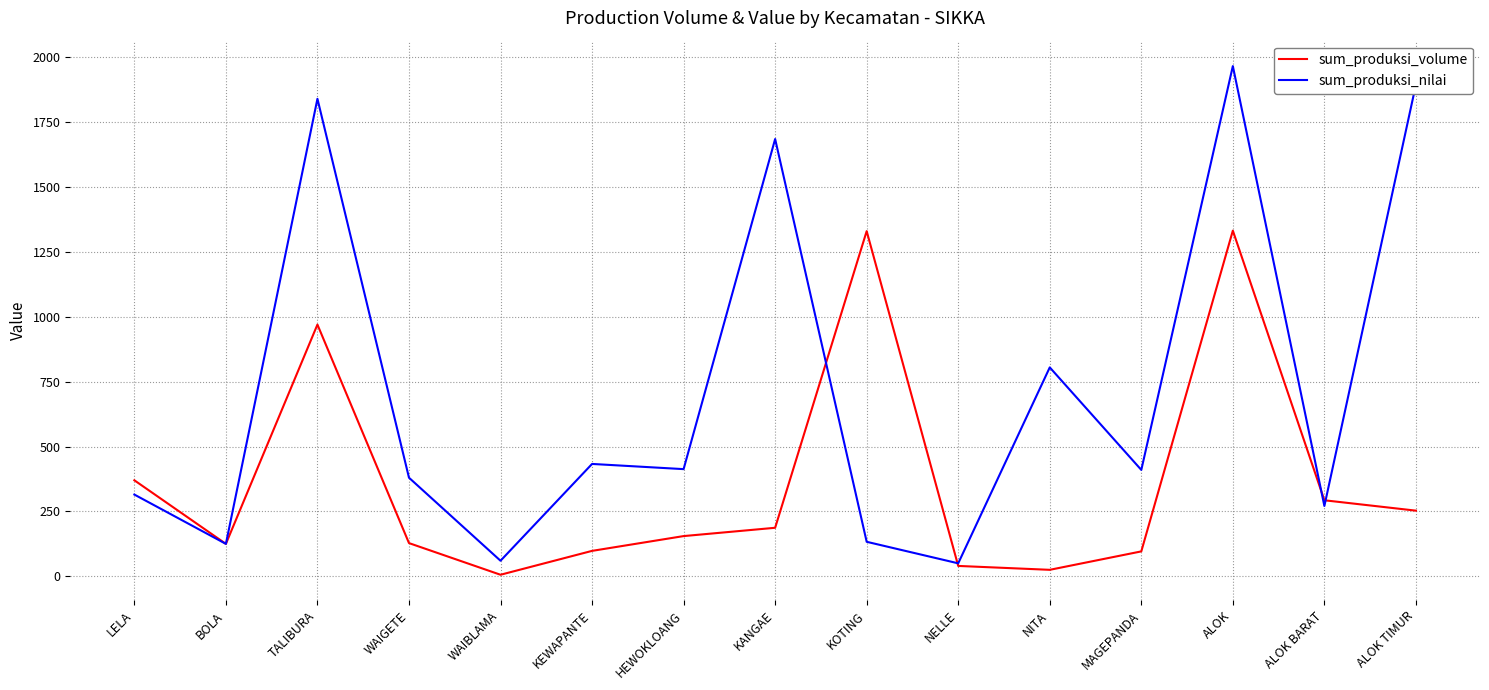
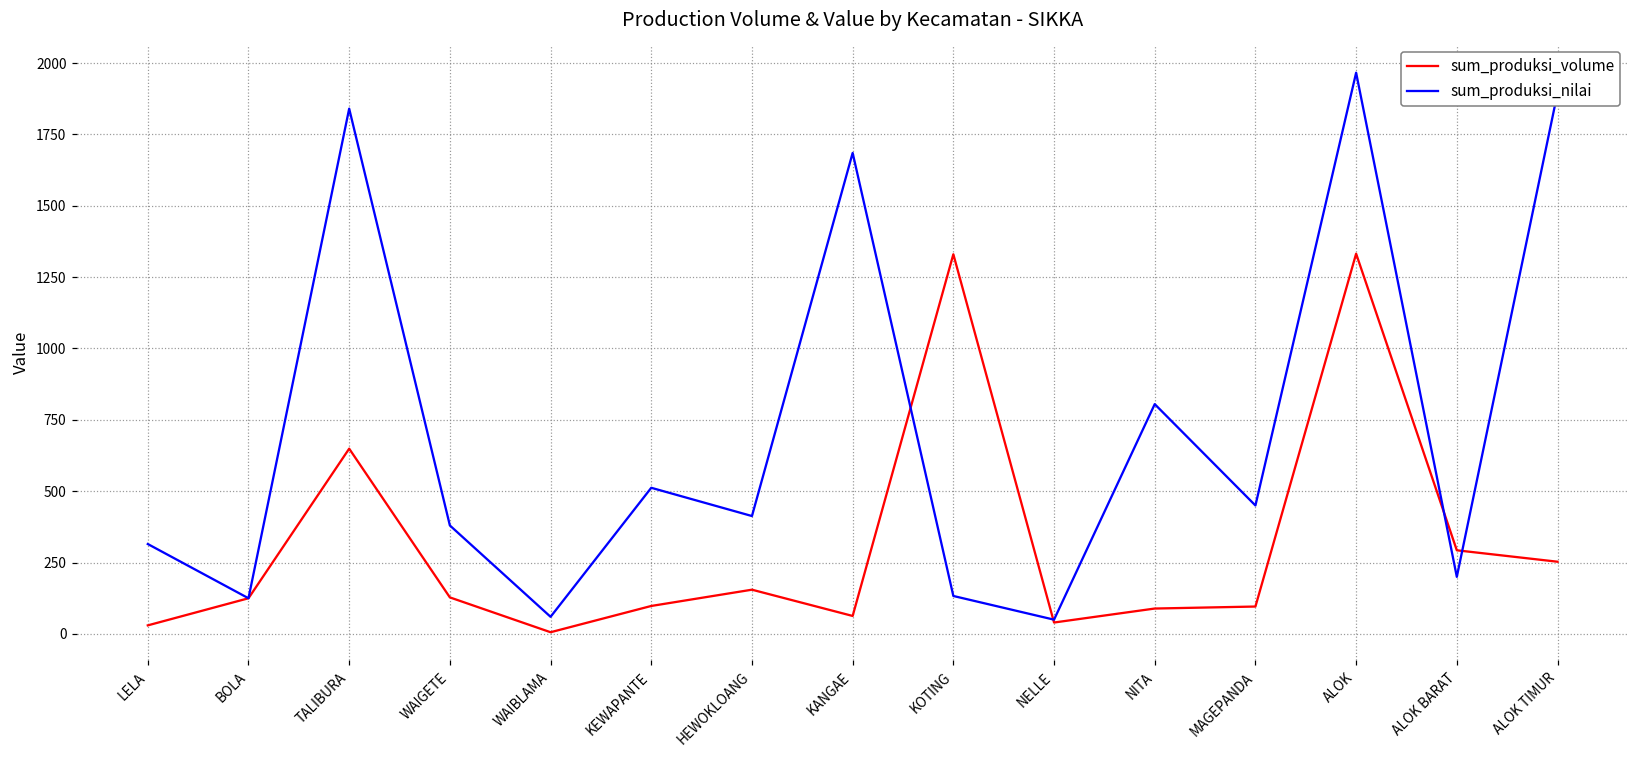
sum_produksi_volume, LELA: 370 -> 30
sum_produksi_volume, TALIBURA: 970 -> 650
sum_produksi_nilai, KEWAPANTE: 430 -> 510
sum_produksi_volume, KANGAE: 190 -> 60
sum_produksi_volume, NITA: 30 -> 90
sum_produksi_nilai, MAGEPANDA: 410 -> 450
sum_produksi_nilai, ALOK BARAT: 270 -> 200
